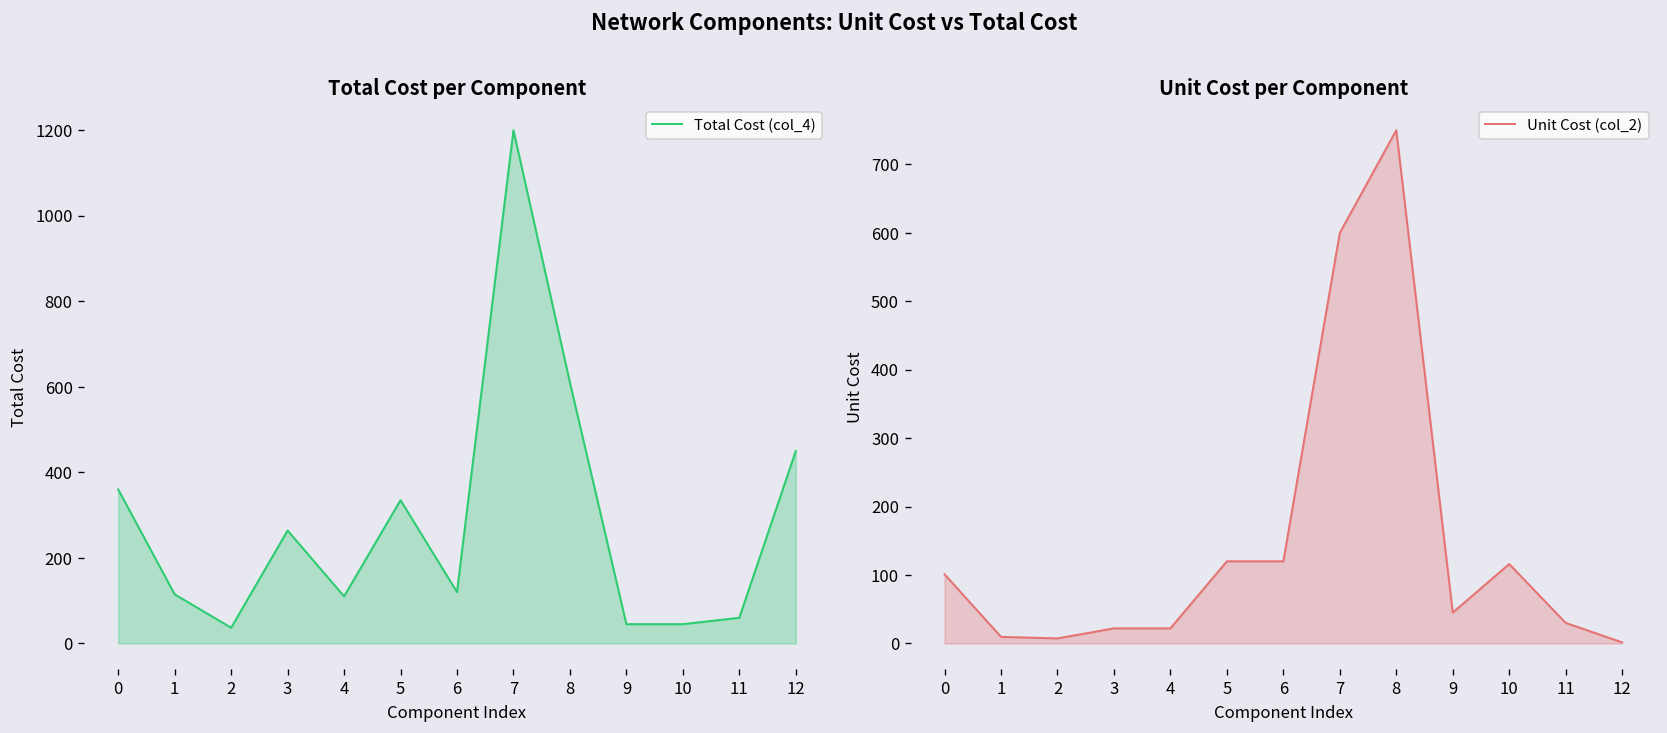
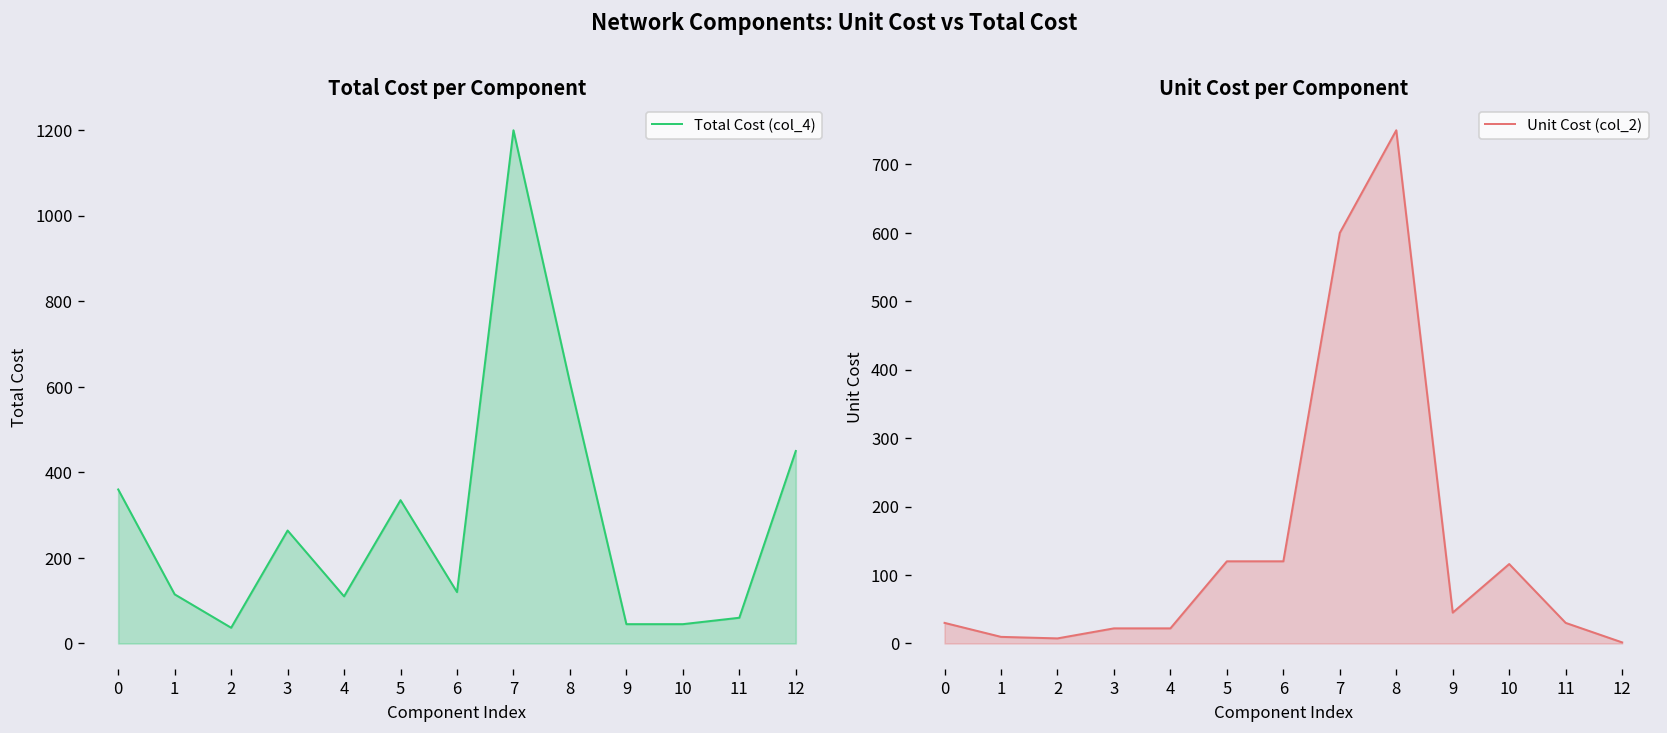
Unit Cost per Component, 0: 100 -> 30
